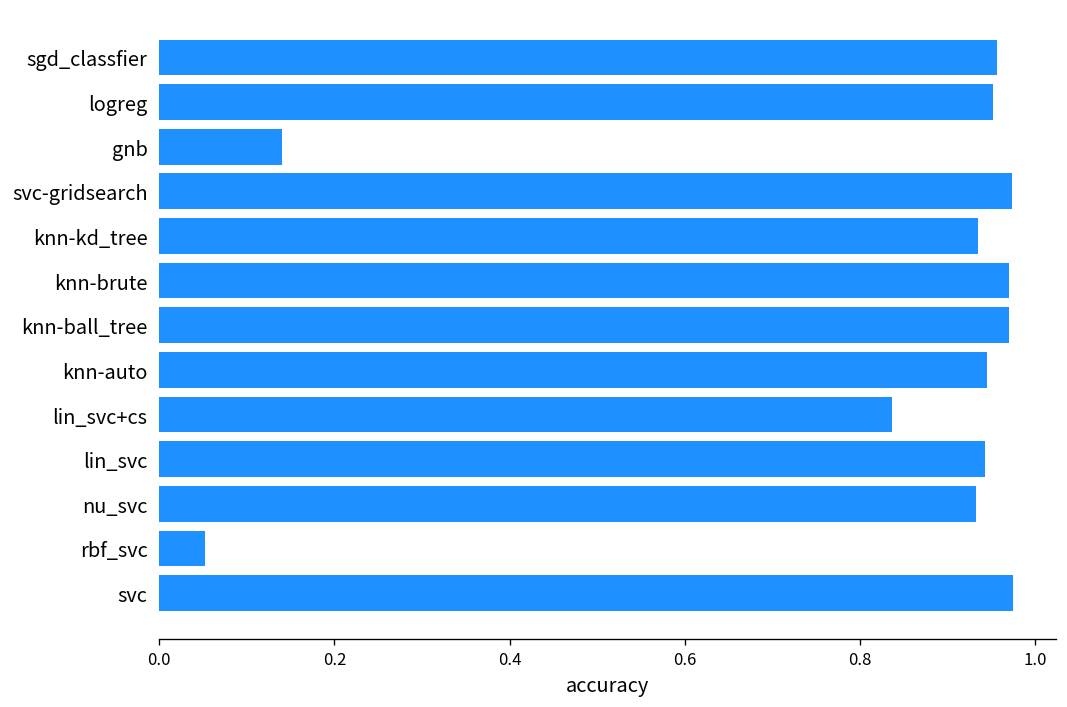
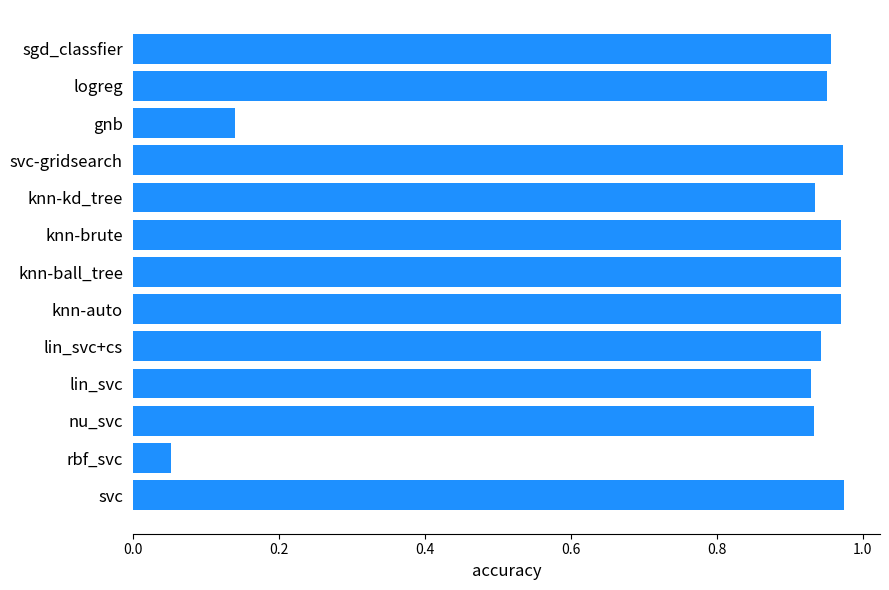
knn-auto: 0.95 -> 0.97
lin_svc+cs: 0.84 -> 0.94
lin_svc: 0.94 -> 0.93
